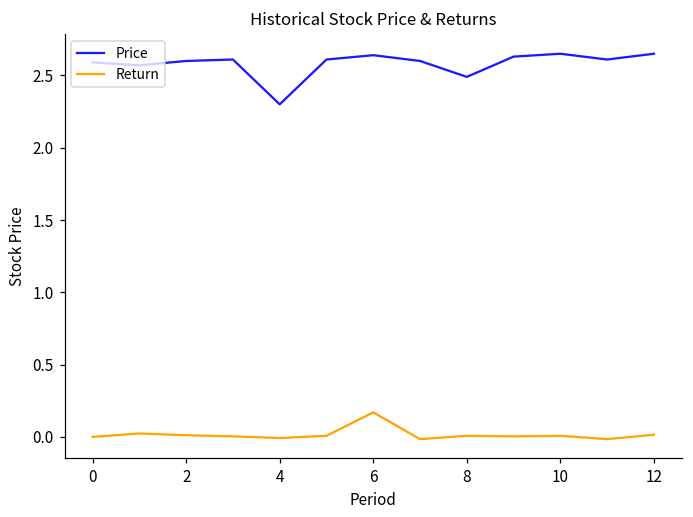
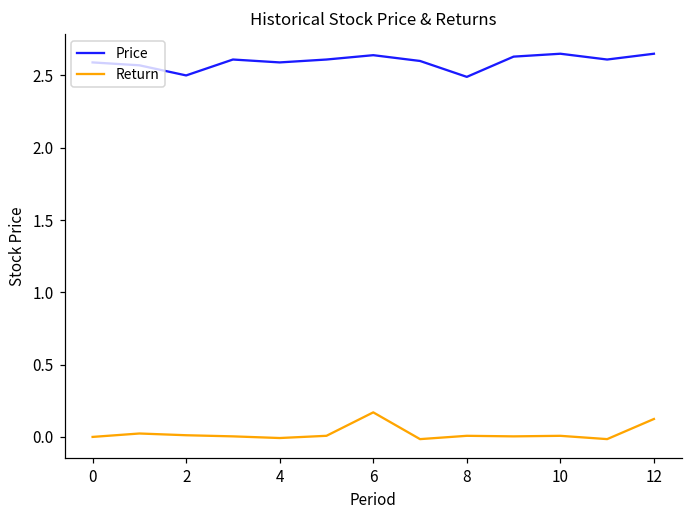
Price, 2: 2.6 -> 2.5
Price, 4: 2.30 -> 2.59
Return, 12: 0.02 -> 0.12
